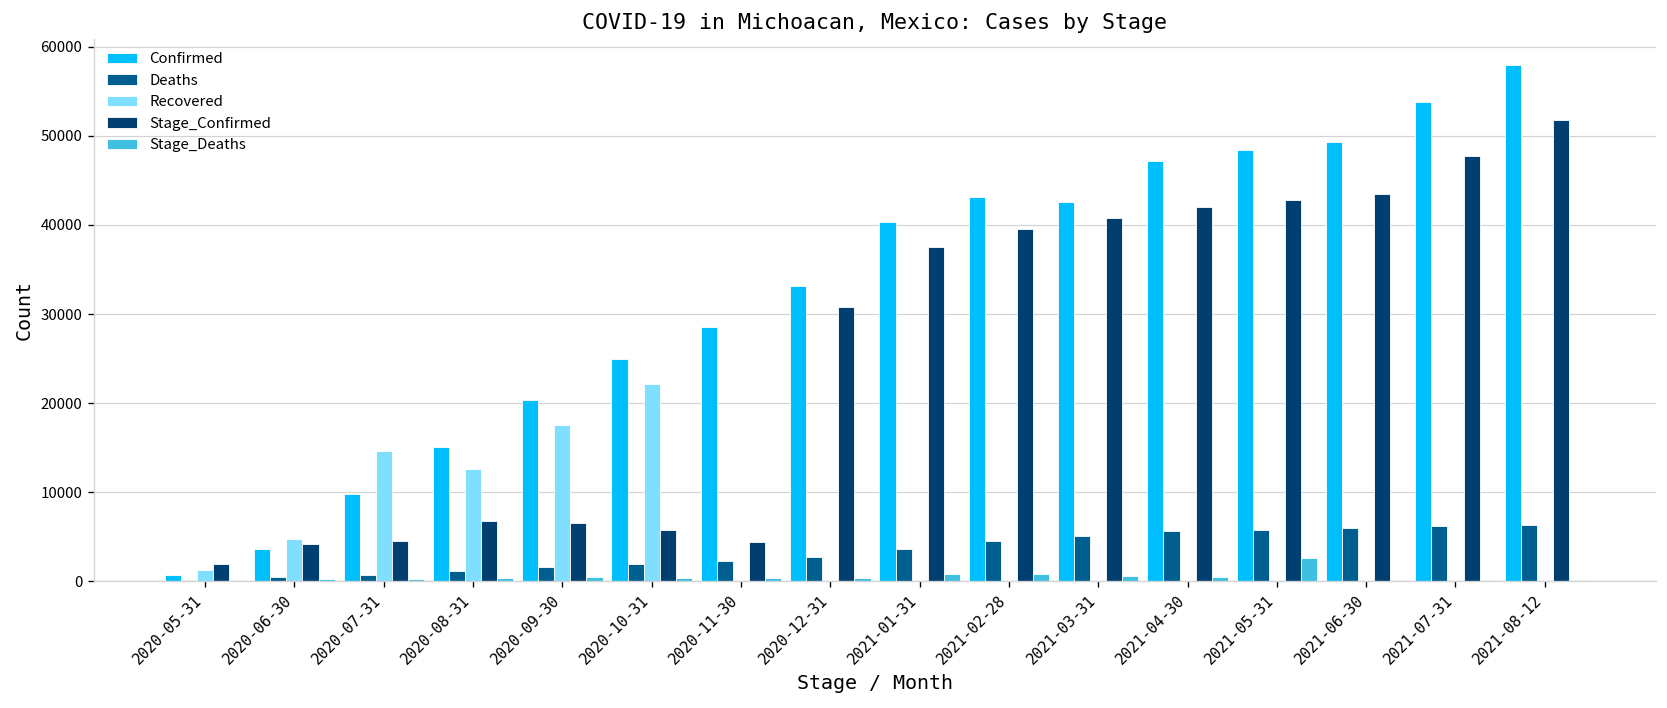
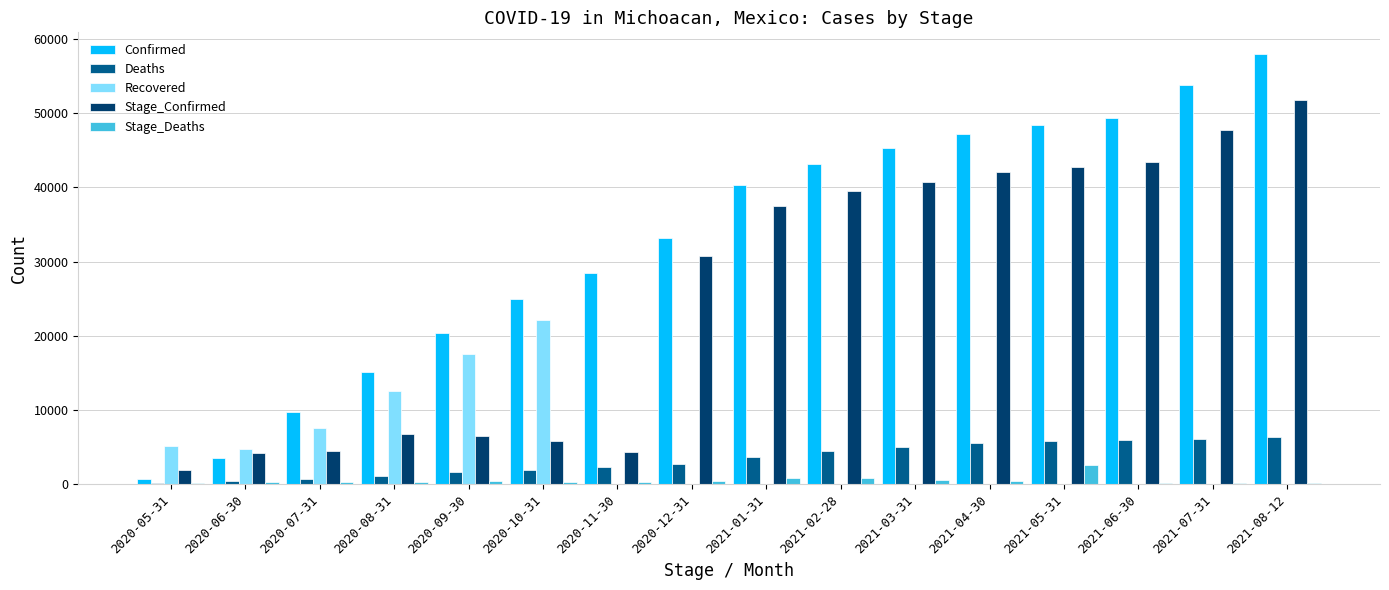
Recovered, 2020-05-31: 1000 -> 5000
Recovered, 2020-07-31: 15000 -> 8000
Confirmed, 2021-03-31: 43000 -> 45000
